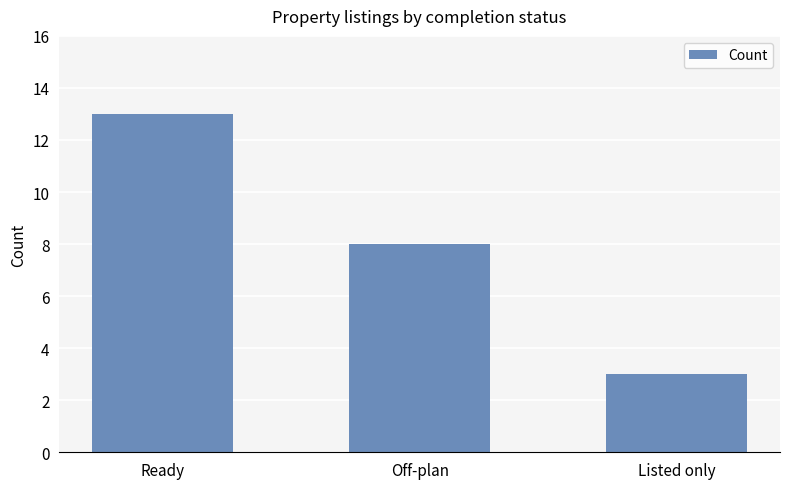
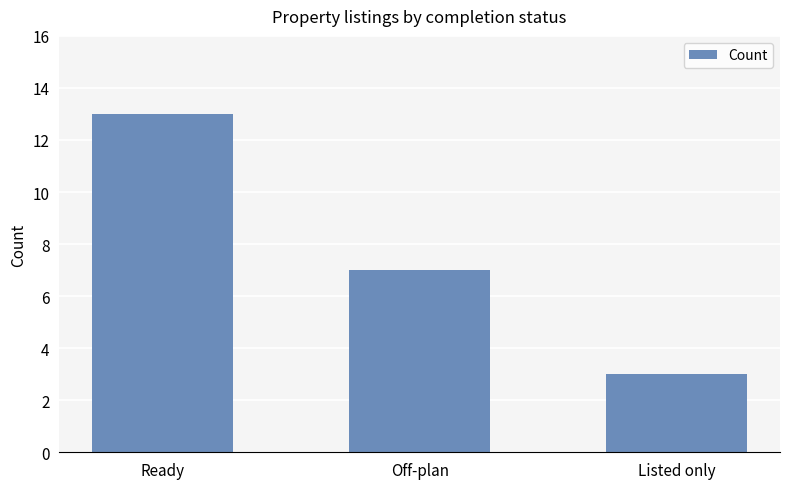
Off-plan: 8 -> 7
